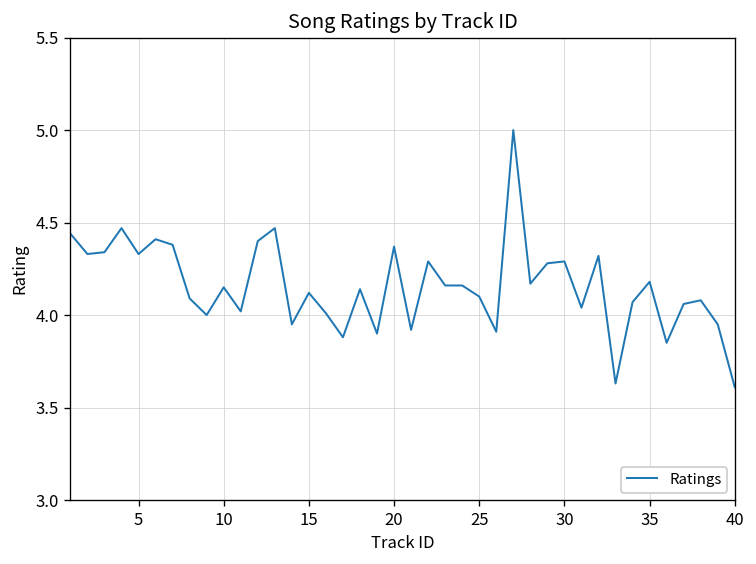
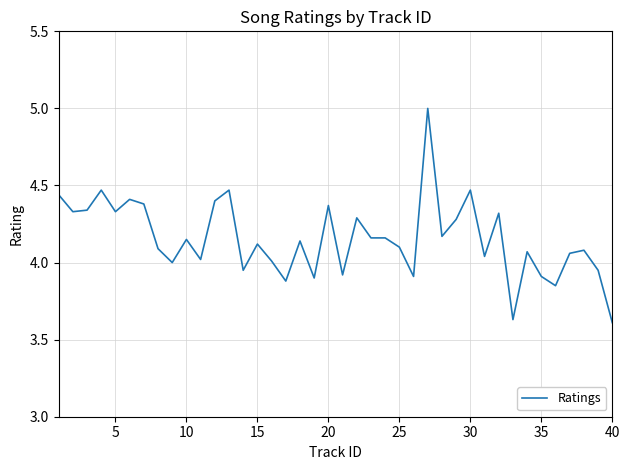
30: 4.29 -> 4.47
35: 4.18 -> 3.91
